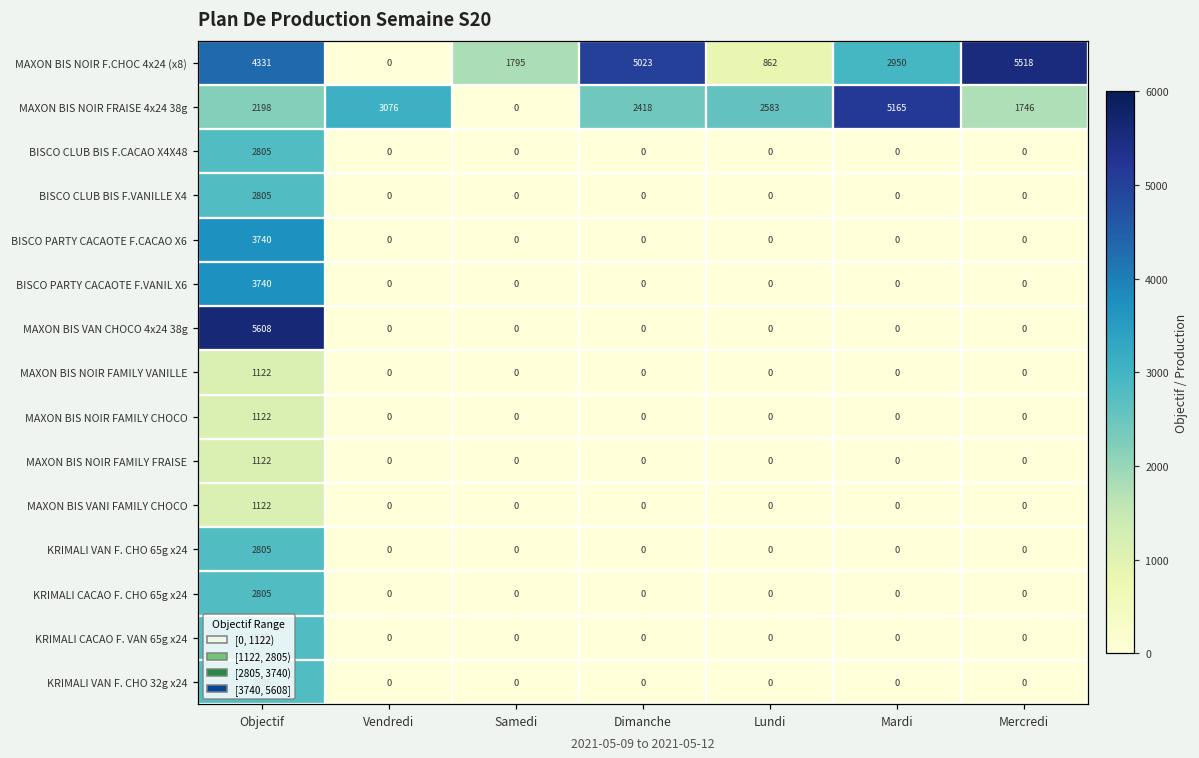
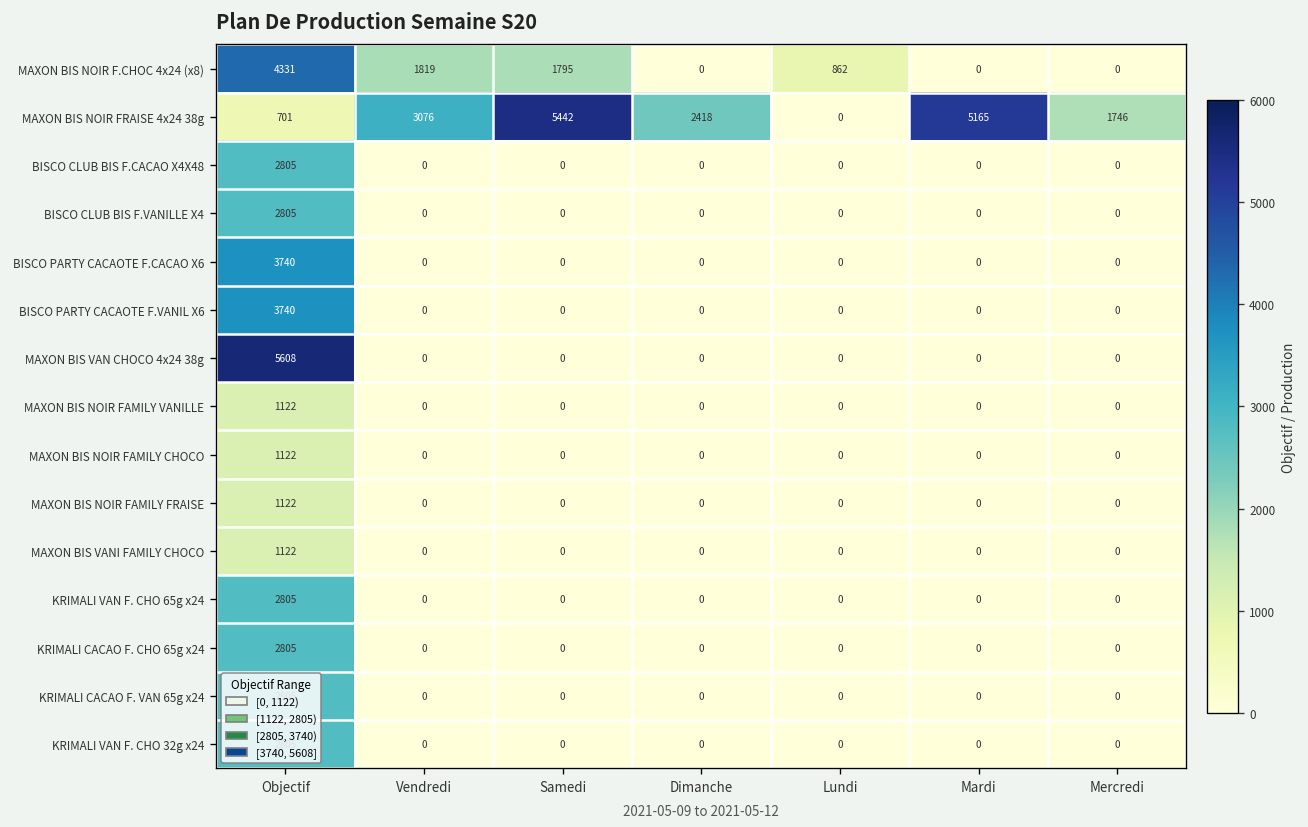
MAXON BIS NOIR F.CHOC 4x24 (x8), Vendredi: 0 -> 1819
MAXON BIS NOIR F.CHOC 4x24 (x8), Dimanche: 5023 -> 0
MAXON BIS NOIR F.CHOC 4x24 (x8), Mardi: 2950 -> 0
MAXON BIS NOIR F.CHOC 4x24 (x8), Mercredi: 5518 -> 0
MAXON BIS NOIR FRAISE 4x24 38g, Objectif: 2198 -> 701
MAXON BIS NOIR FRAISE 4x24 38g, Samedi: 0 -> 5442
MAXON BIS NOIR FRAISE 4x24 38g, Lundi: 2583 -> 0
